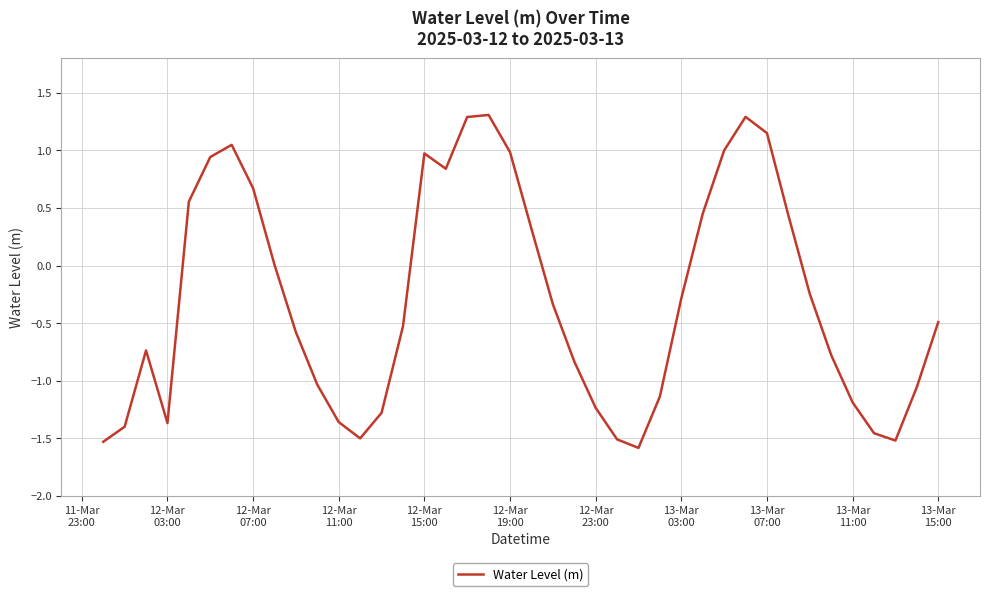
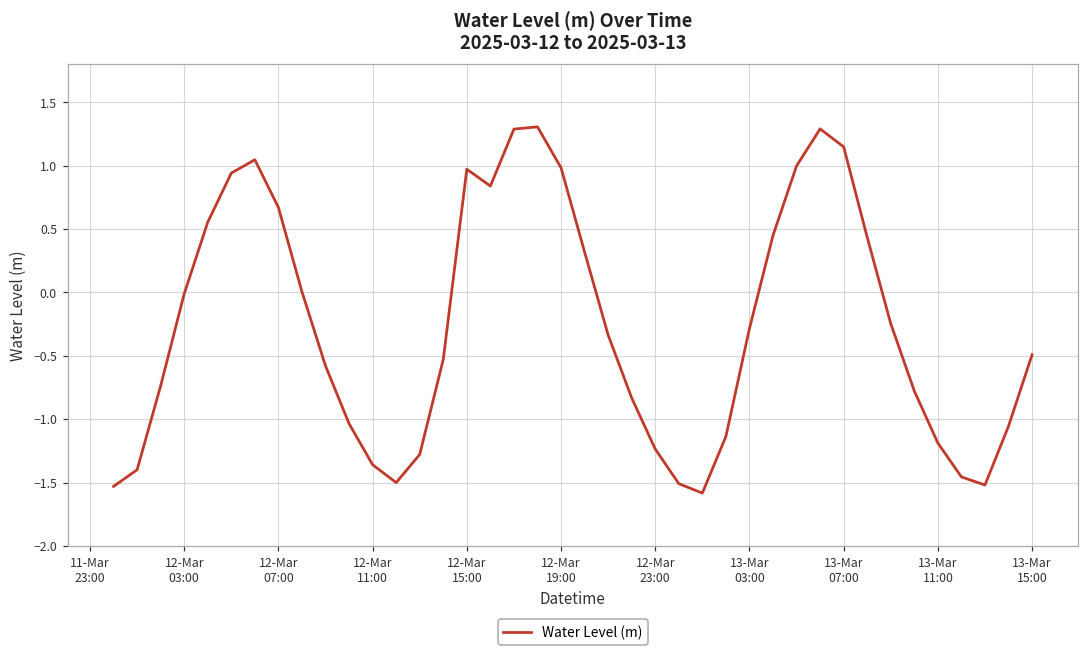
12-Mar 03:00: -1.37 -> -0.01
